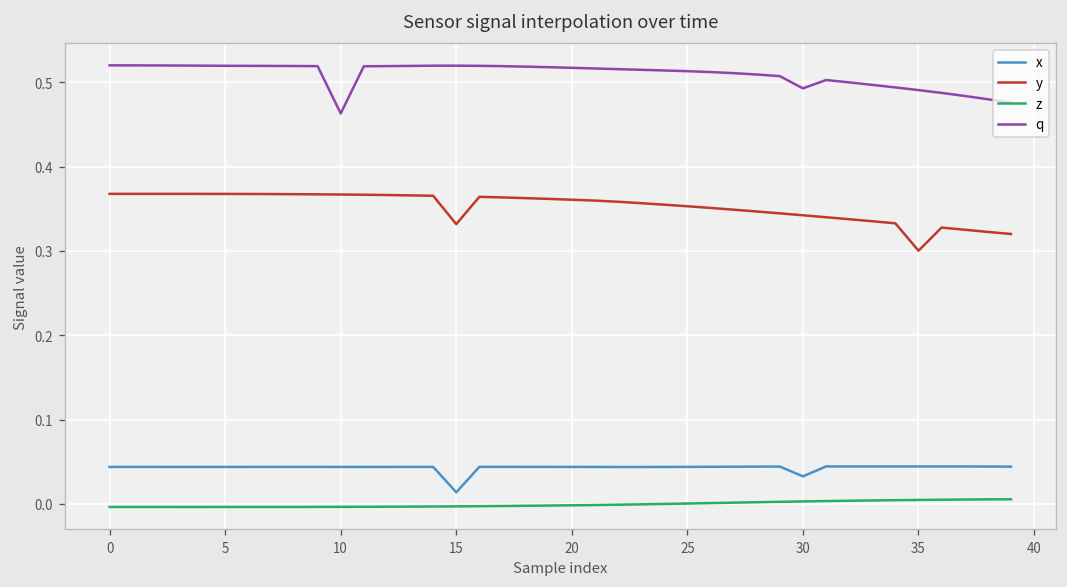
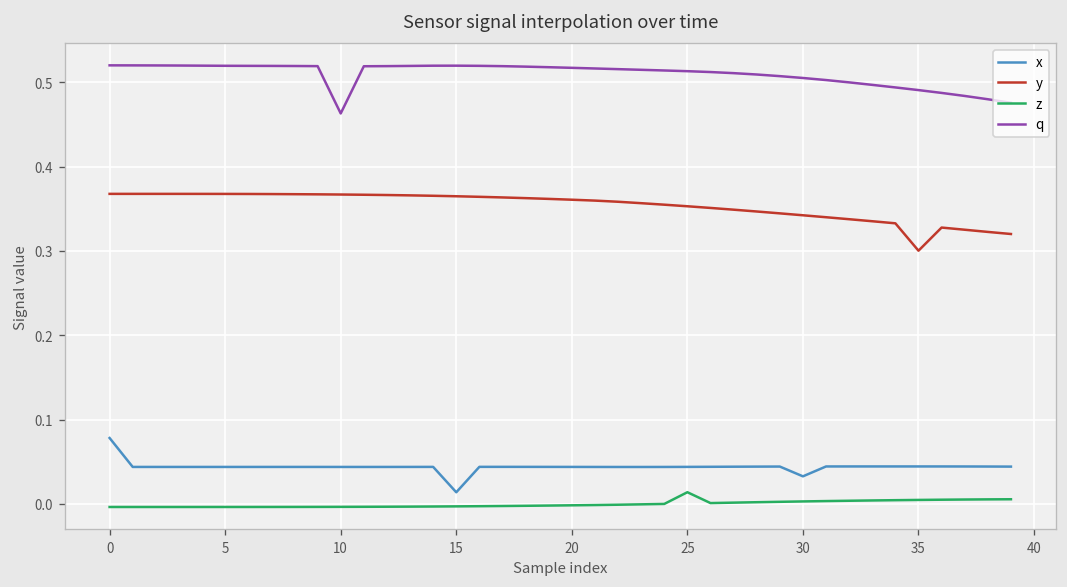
x, 0: 0.04 -> 0.08
y, 15: 0.33 -> 0.36
z, 25: 0.00 -> 0.01
q, 30: 0.49 -> 0.51
